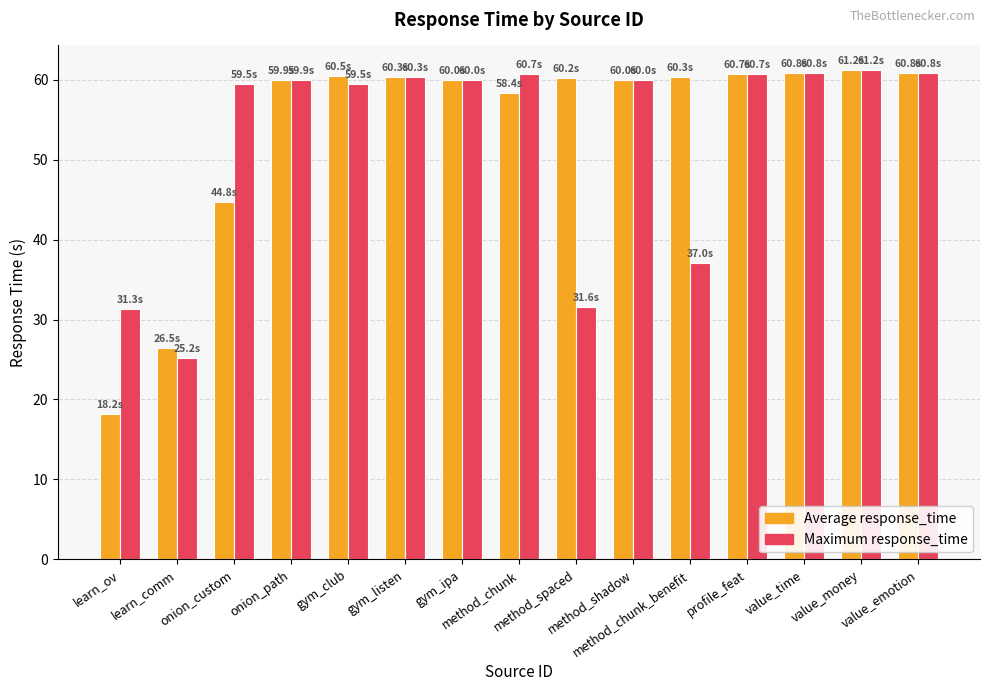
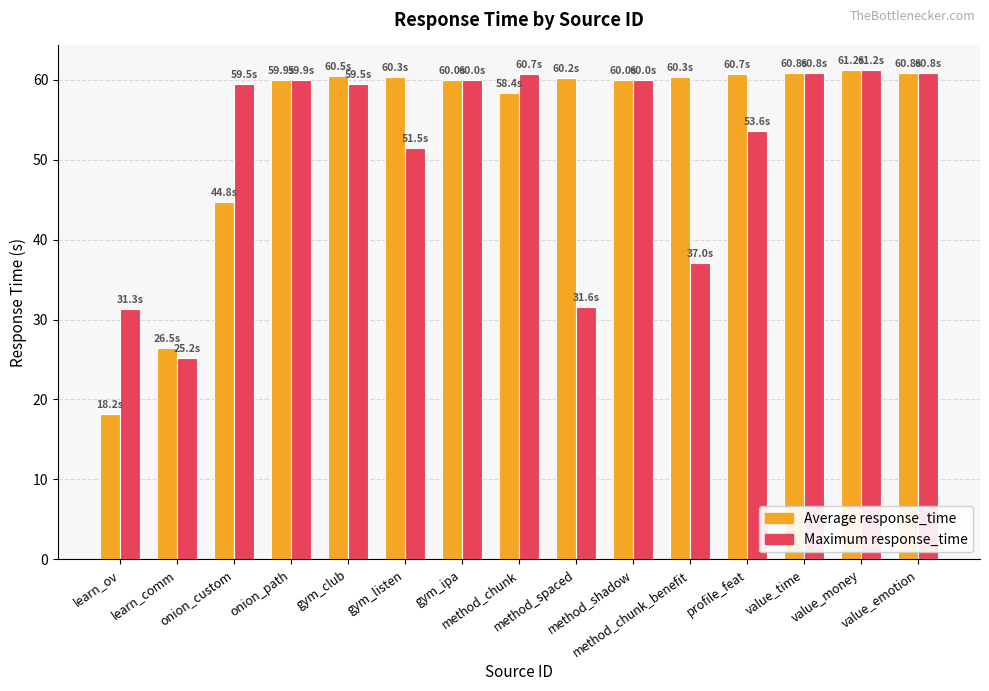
Maximum response_time, gym_listen: 60.3s -> 51.5s
Maximum response_time, profile_feat: 60.7s -> 53.6s
